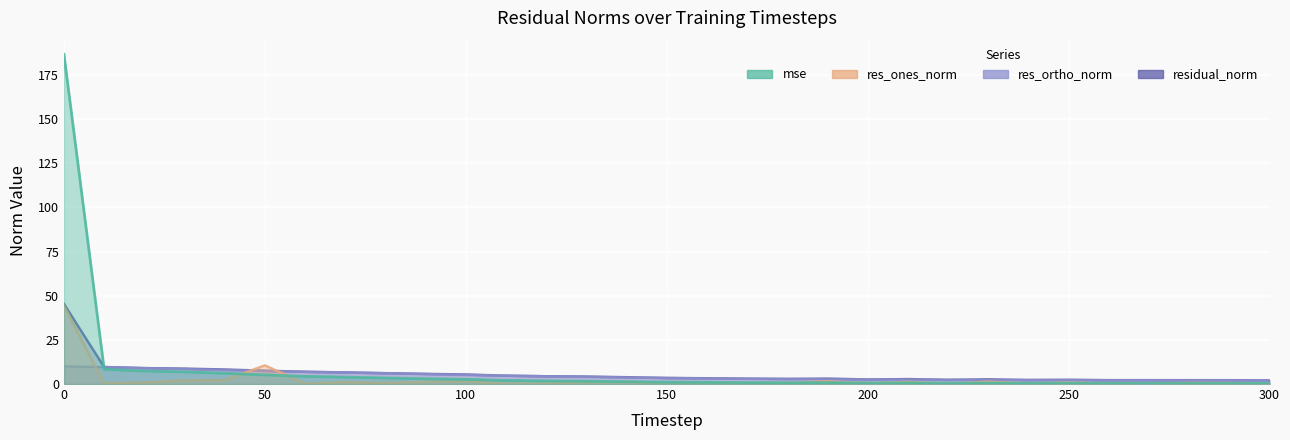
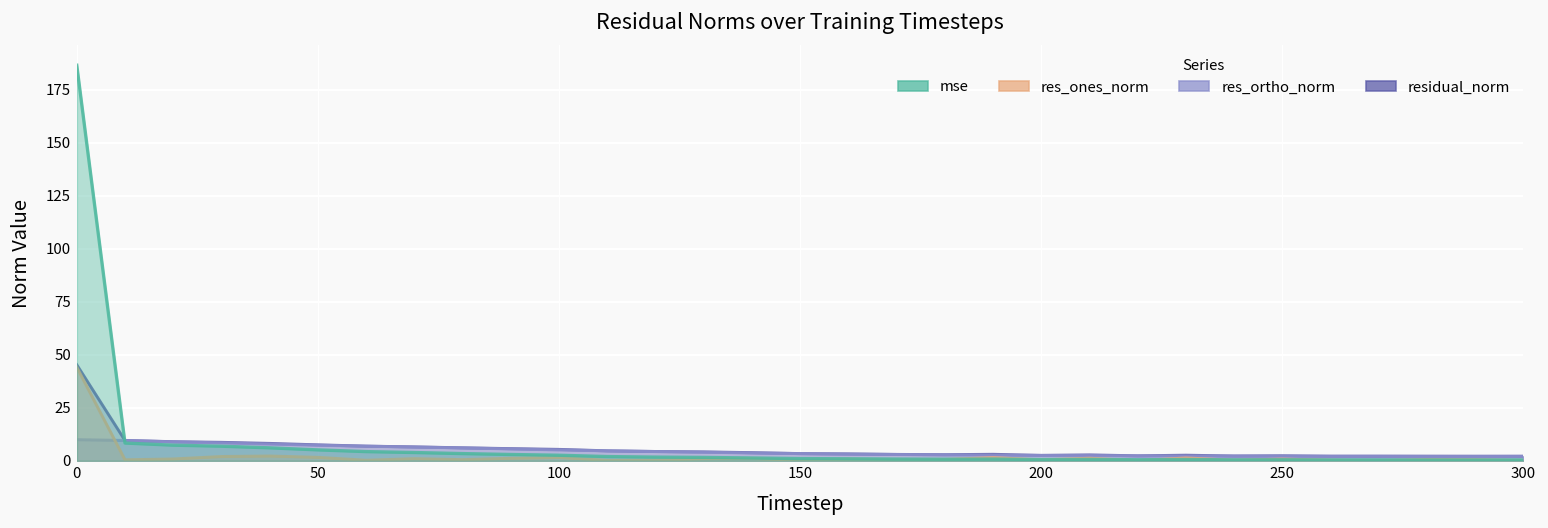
res_ones_norm, 50: 11 -> 2
